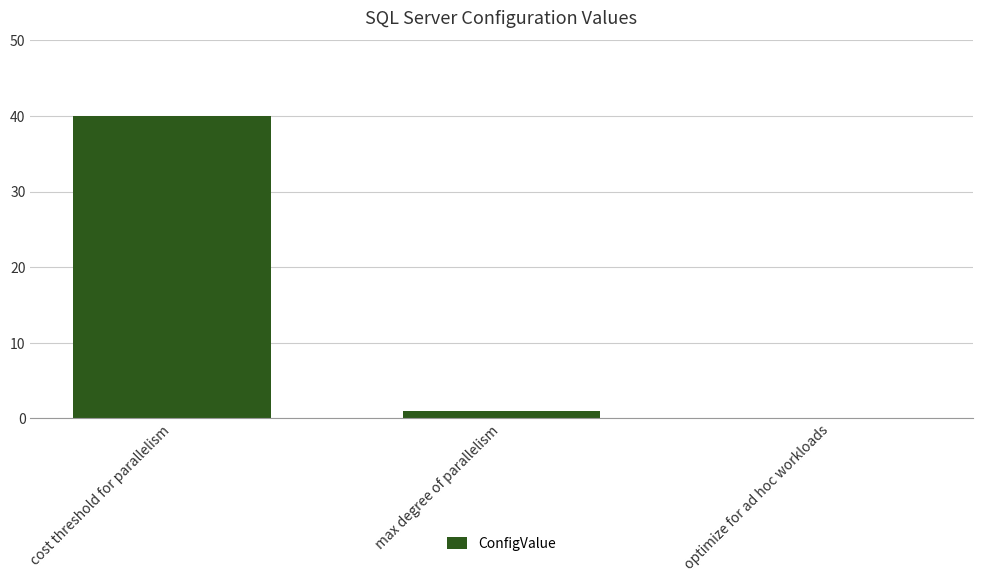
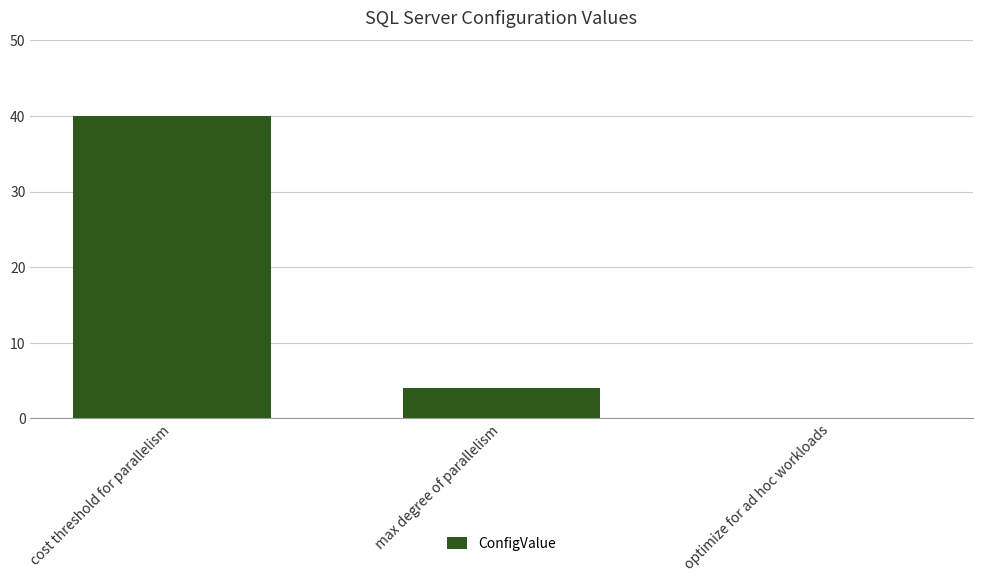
max degree of parallelism: 1 -> 4
